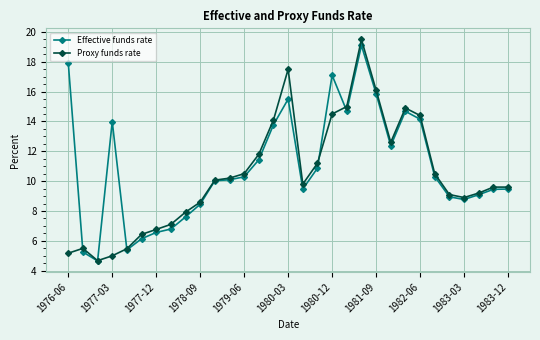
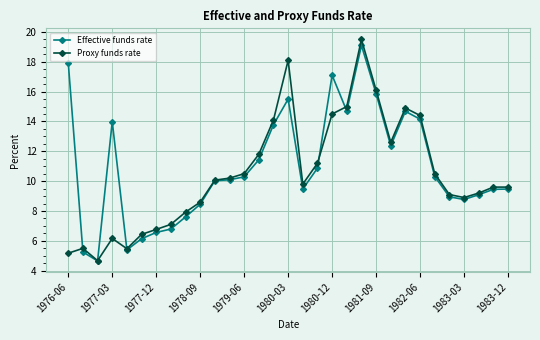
Proxy funds rate, 1977-03: 5.0 -> 6.2
Proxy funds rate, 1980-03: 17.5 -> 18.1
